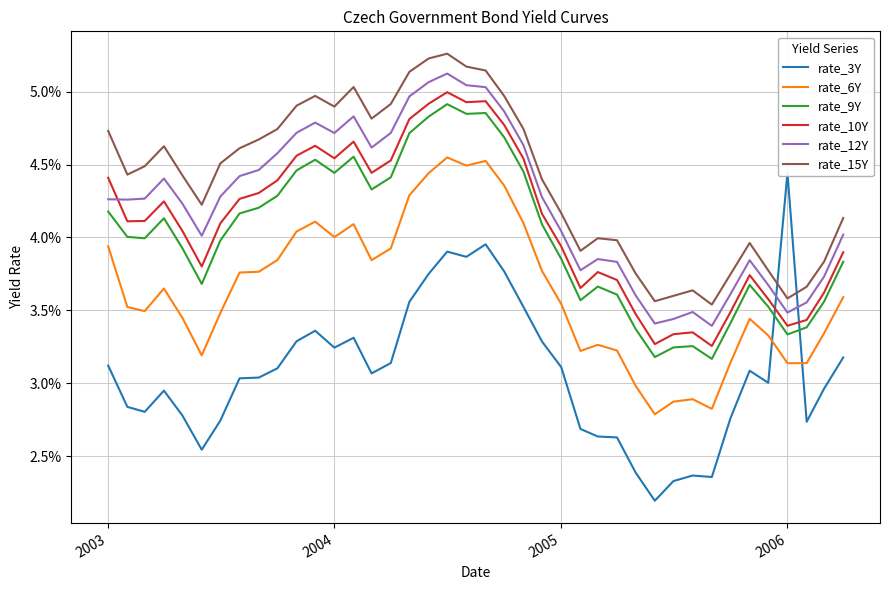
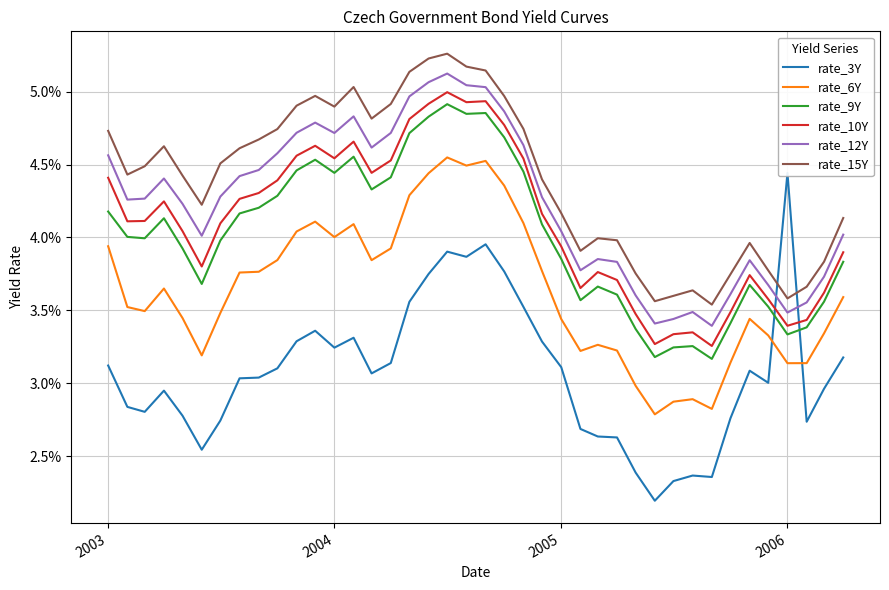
rate_12Y, 2003: 4.26% -> 4.56%
rate_6Y, 2005: 3.54% -> 3.44%
